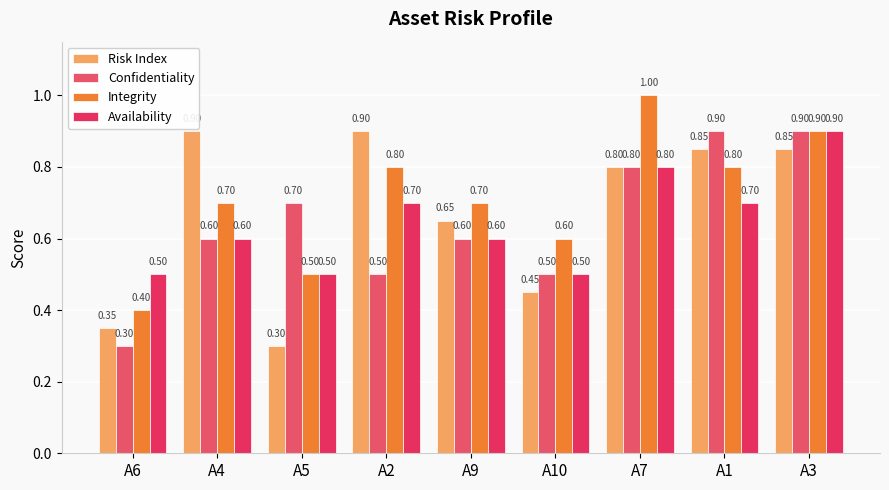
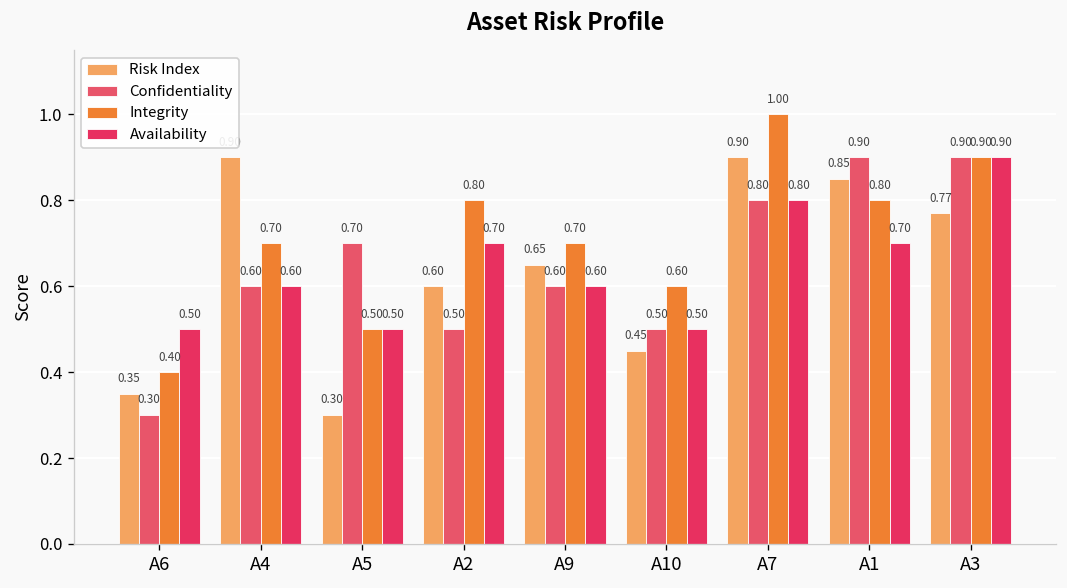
Risk Index, A2: 0.90 -> 0.60
Risk Index, A7: 0.80 -> 0.90
Risk Index, A3: 0.85 -> 0.77
